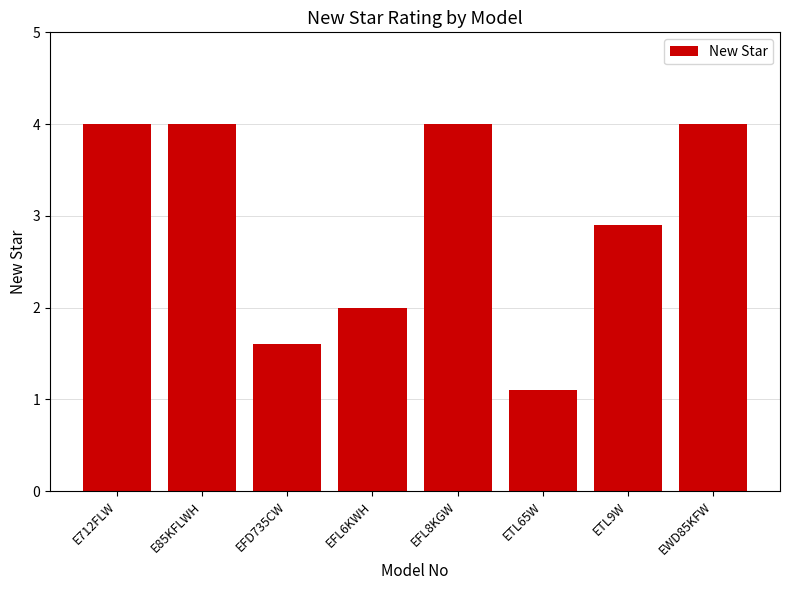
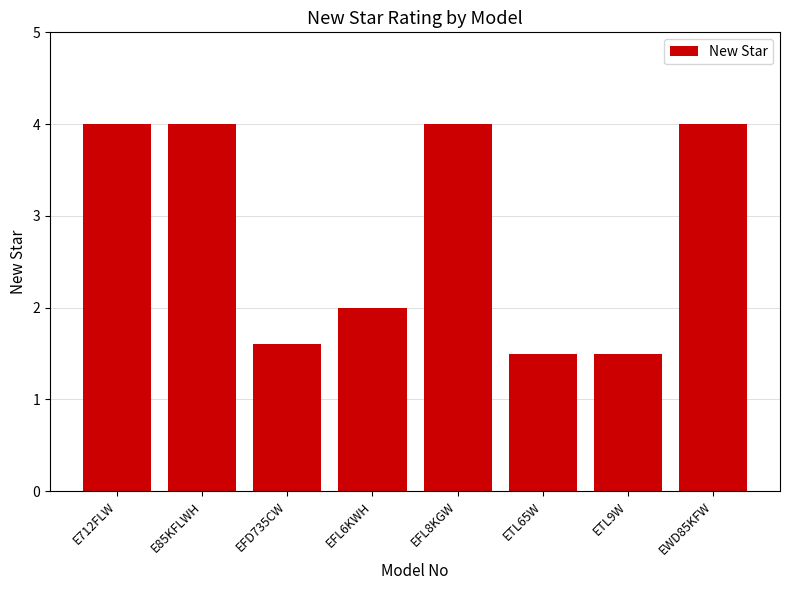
ETL65W: 1.1 -> 1.5
ETL9W: 2.9 -> 1.5
